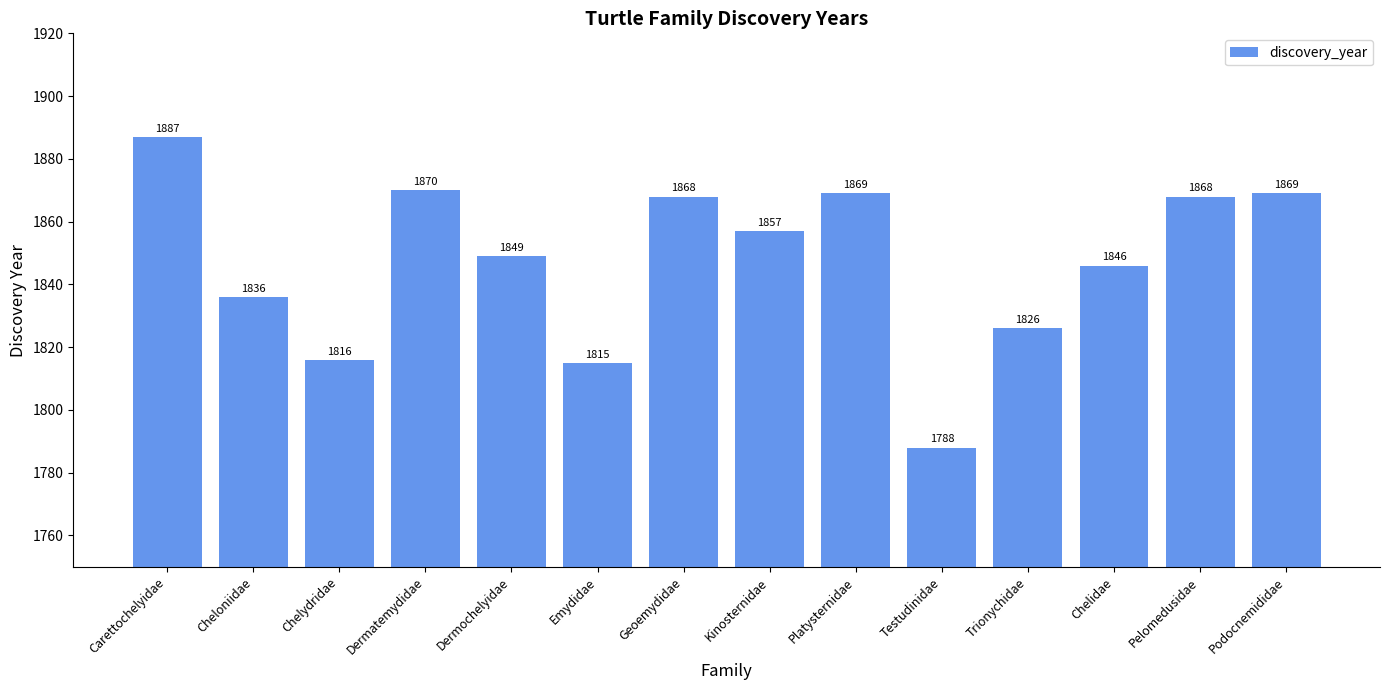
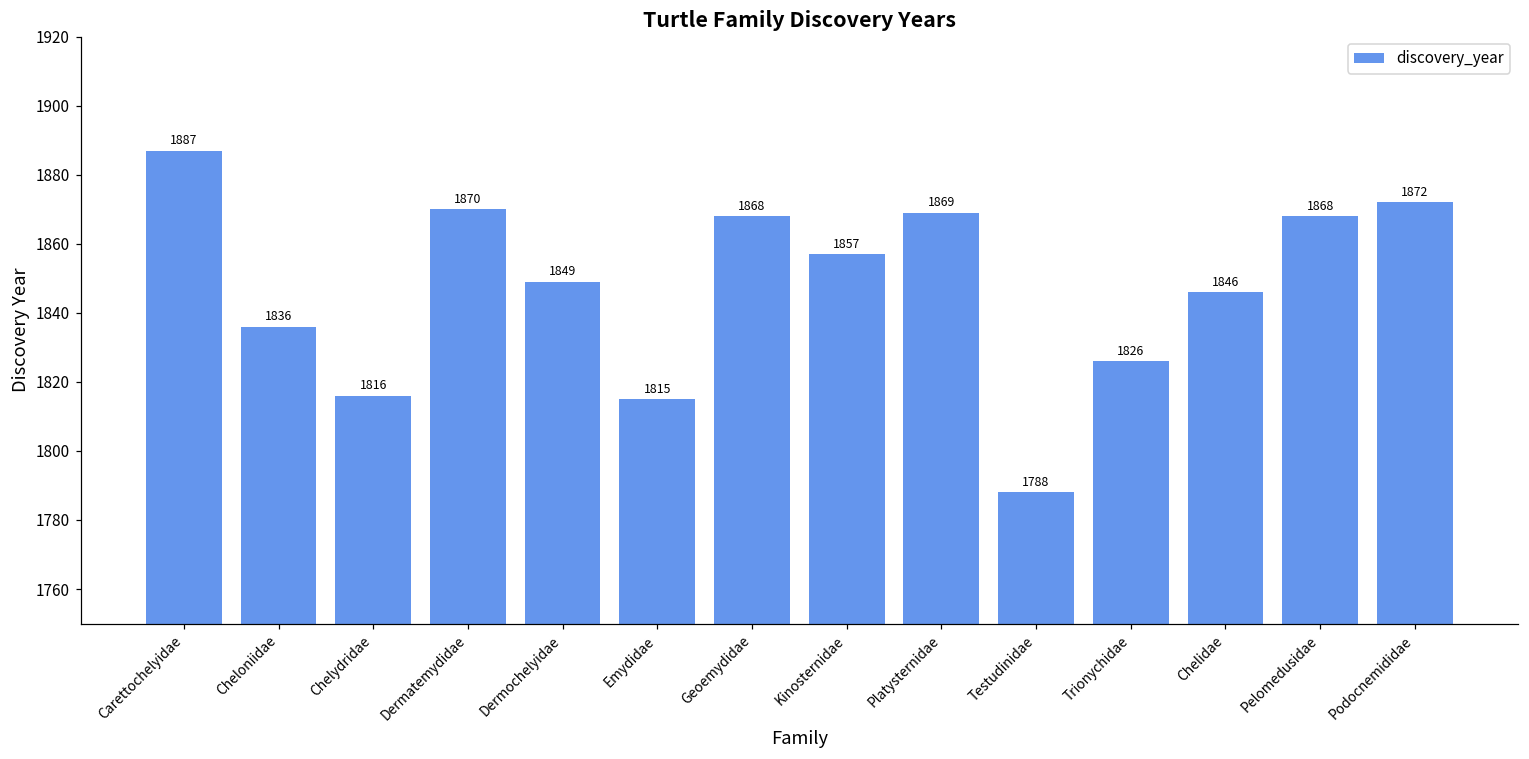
Podocnemididae: 1869 -> 1872
